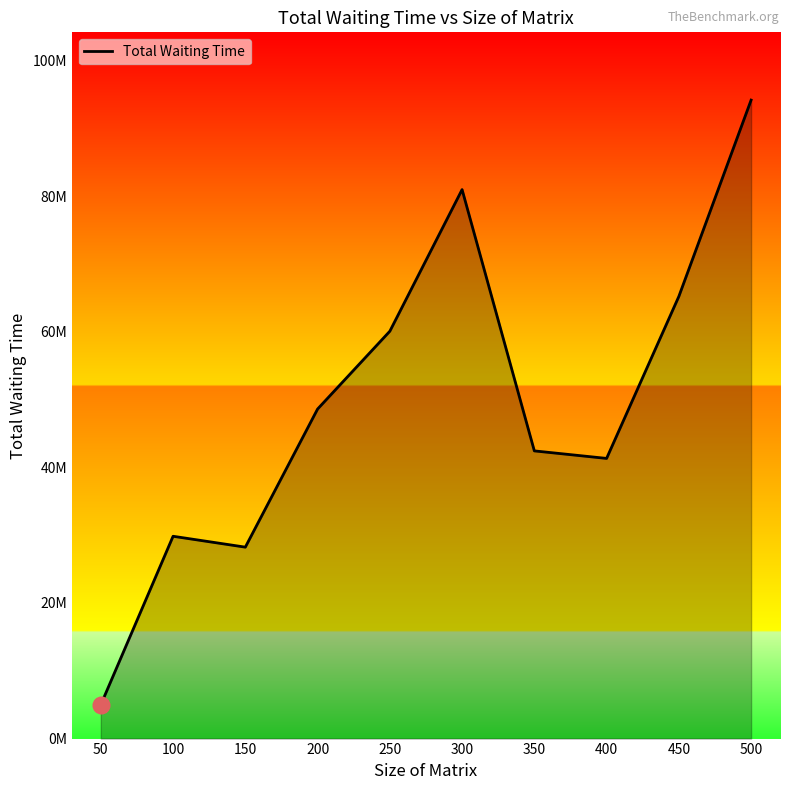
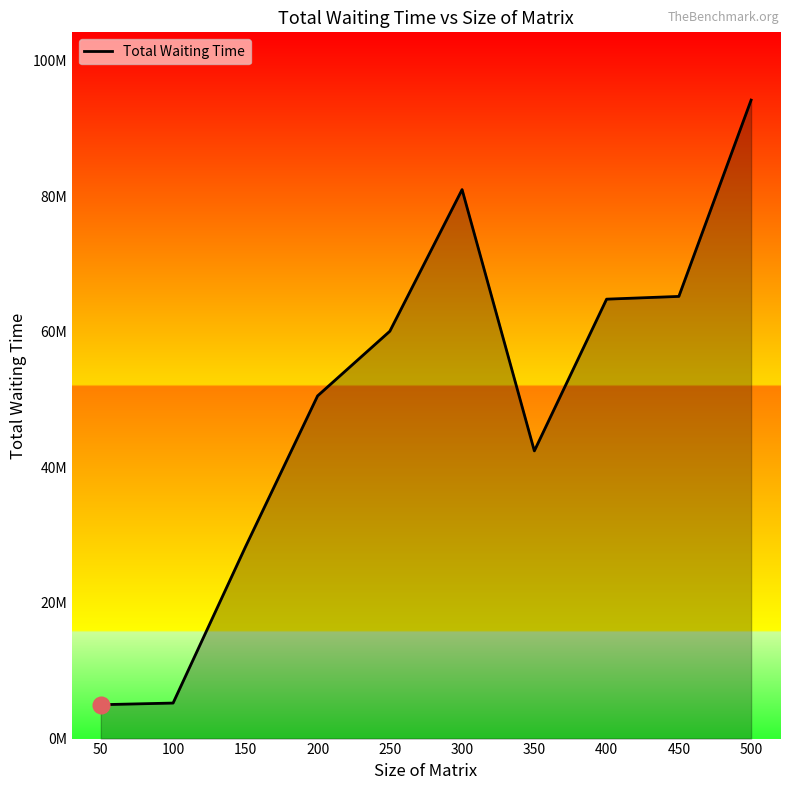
Total Waiting Time, 100: 30000000 -> 5000000
Total Waiting Time, 200: 49000000 -> 51000000
Total Waiting Time, 400: 41000000 -> 65000000
